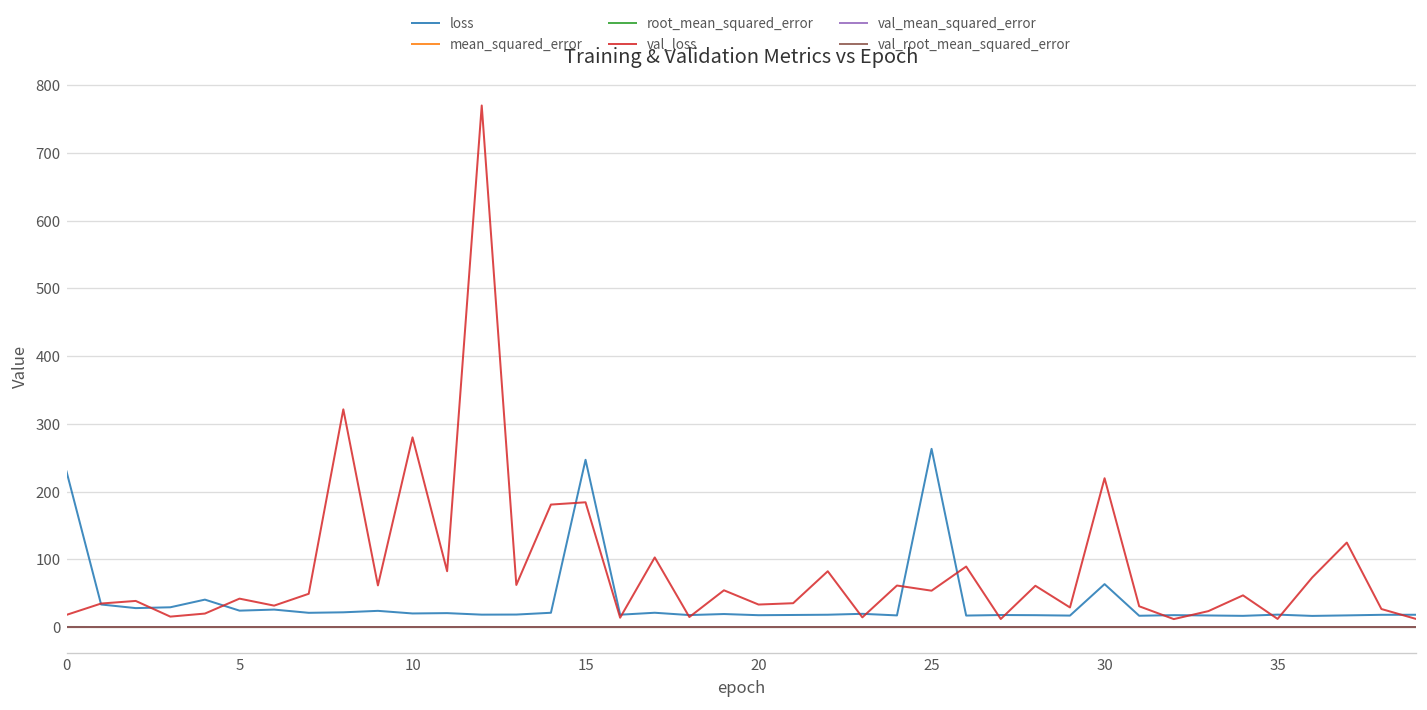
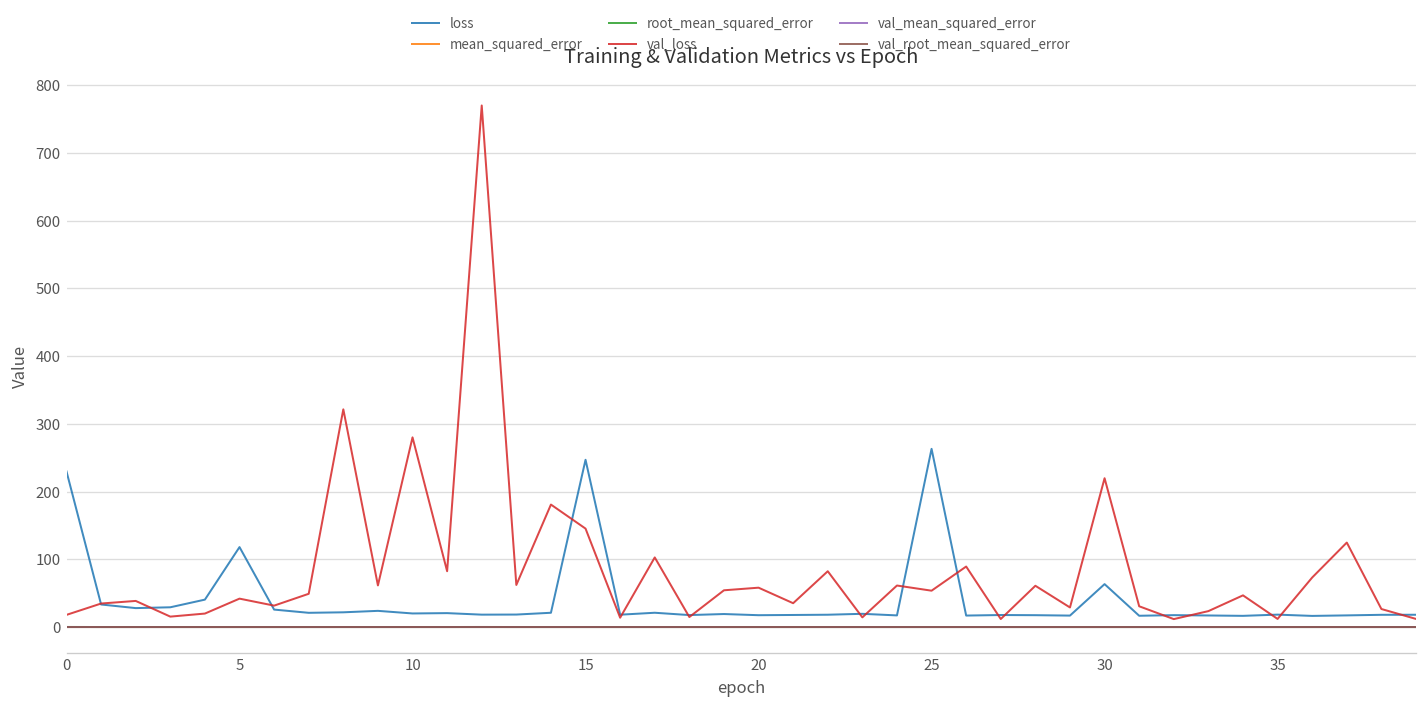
loss, 5: 20 -> 120
val_loss, 15: 180 -> 150
val_loss, 20: 30 -> 60
